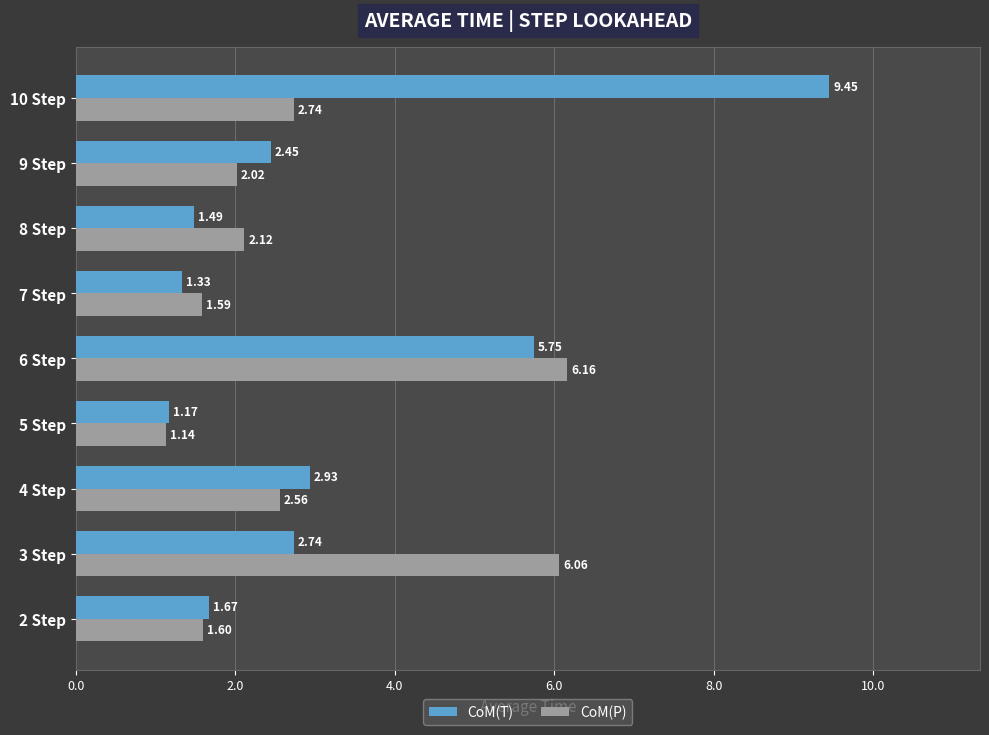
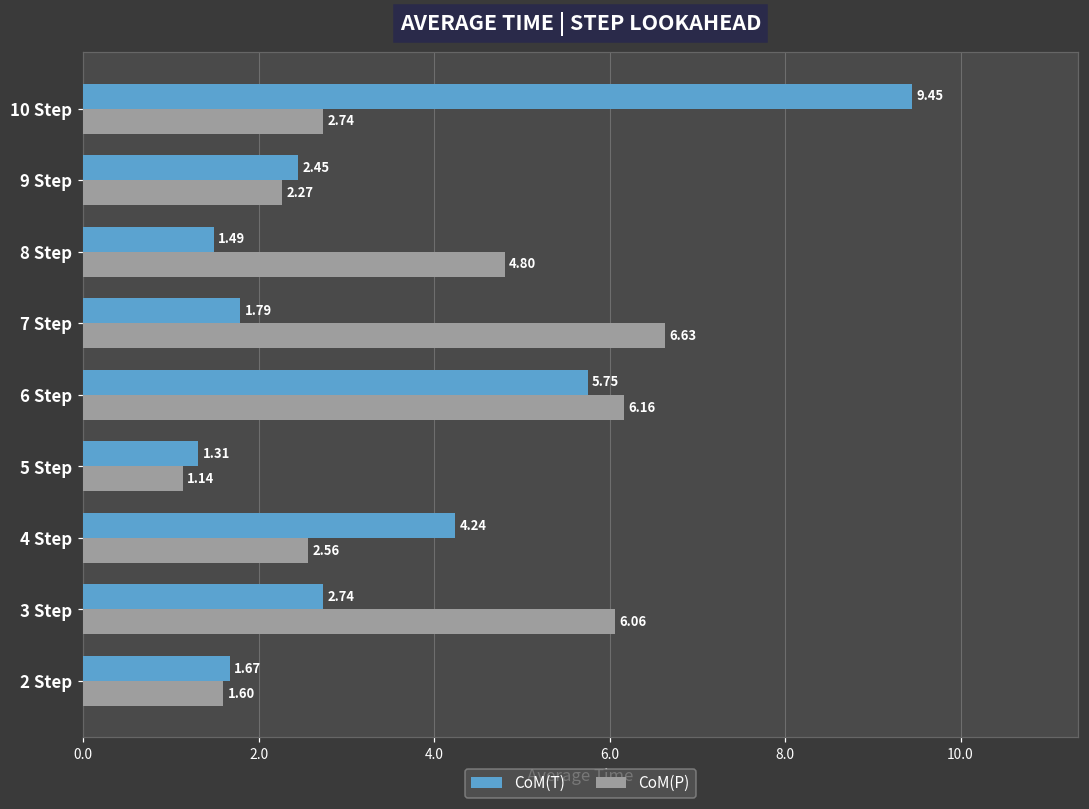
CoM(P), 9 Step: 2.02 -> 2.27
CoM(P), 8 Step: 2.12 -> 4.80
CoM(T), 7 Step: 1.33 -> 1.79
CoM(P), 7 Step: 1.59 -> 6.63
CoM(T), 5 Step: 1.17 -> 1.31
CoM(T), 4 Step: 2.93 -> 4.24
